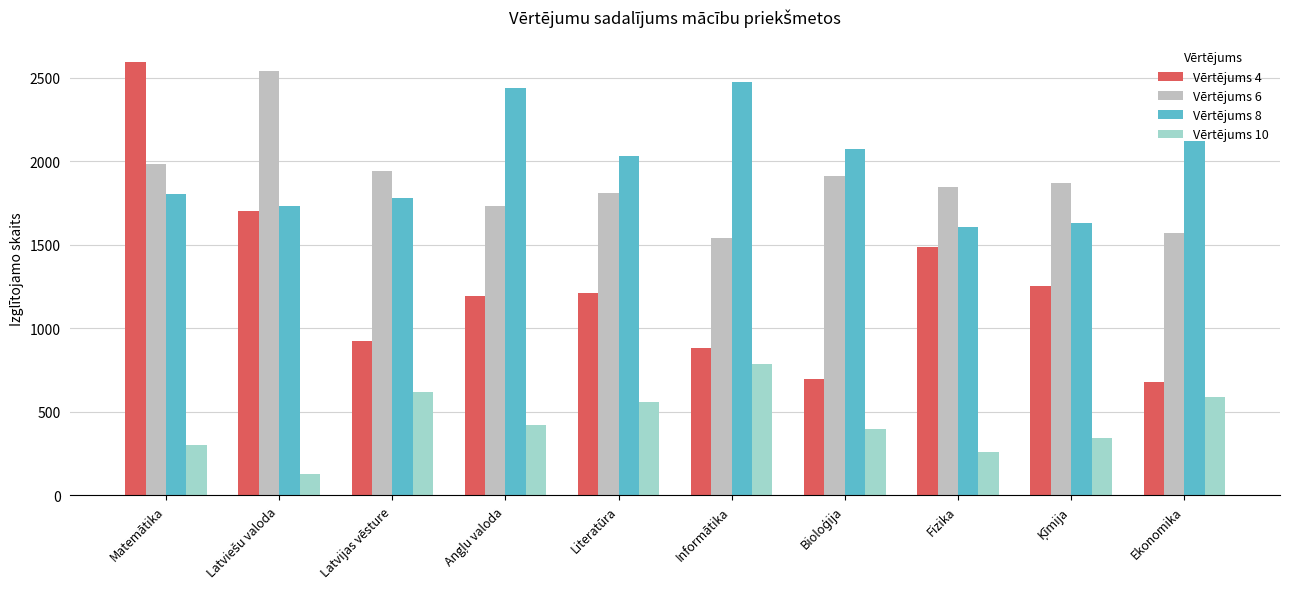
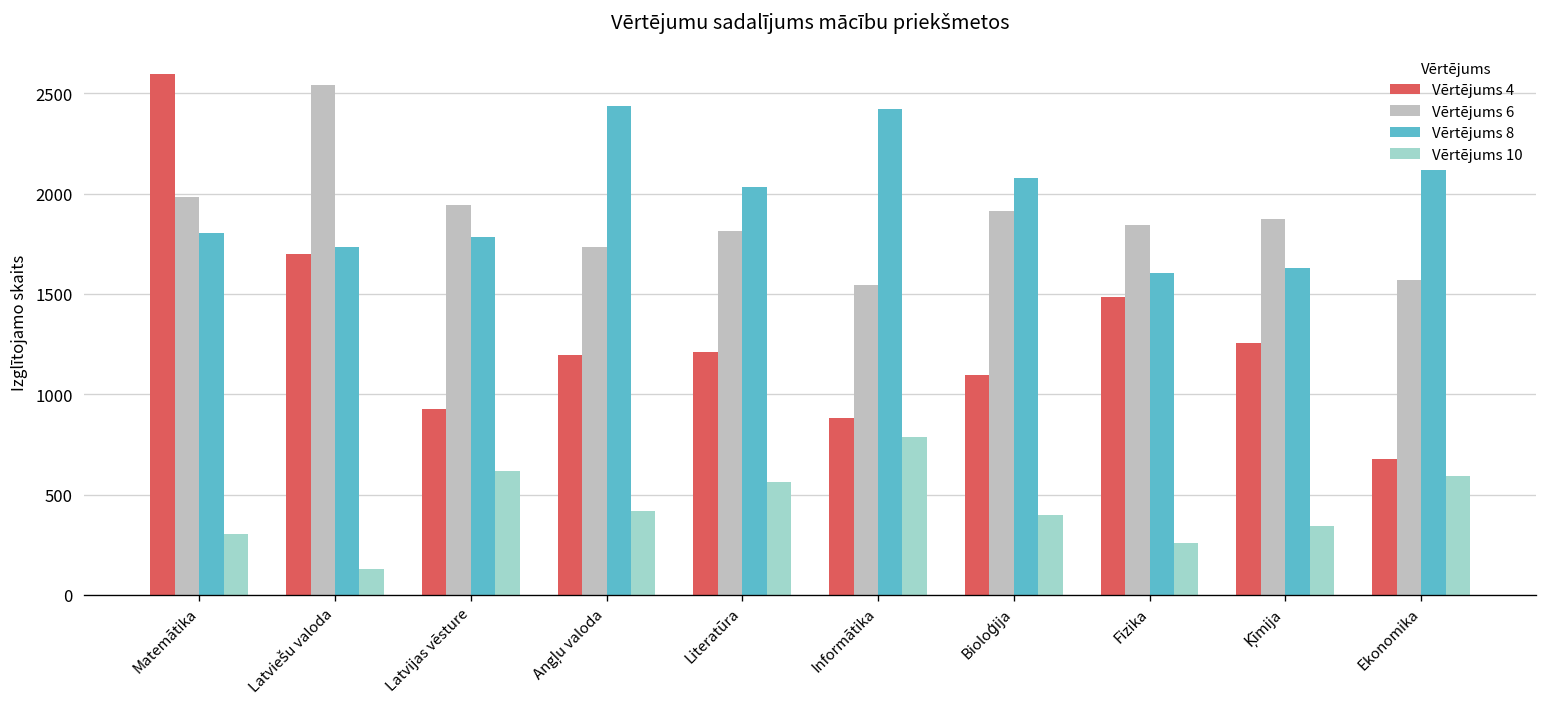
Vērtējums 8, Informātika: 2480 -> 2420
Vērtējums 4, Bioloģija: 700 -> 1100
